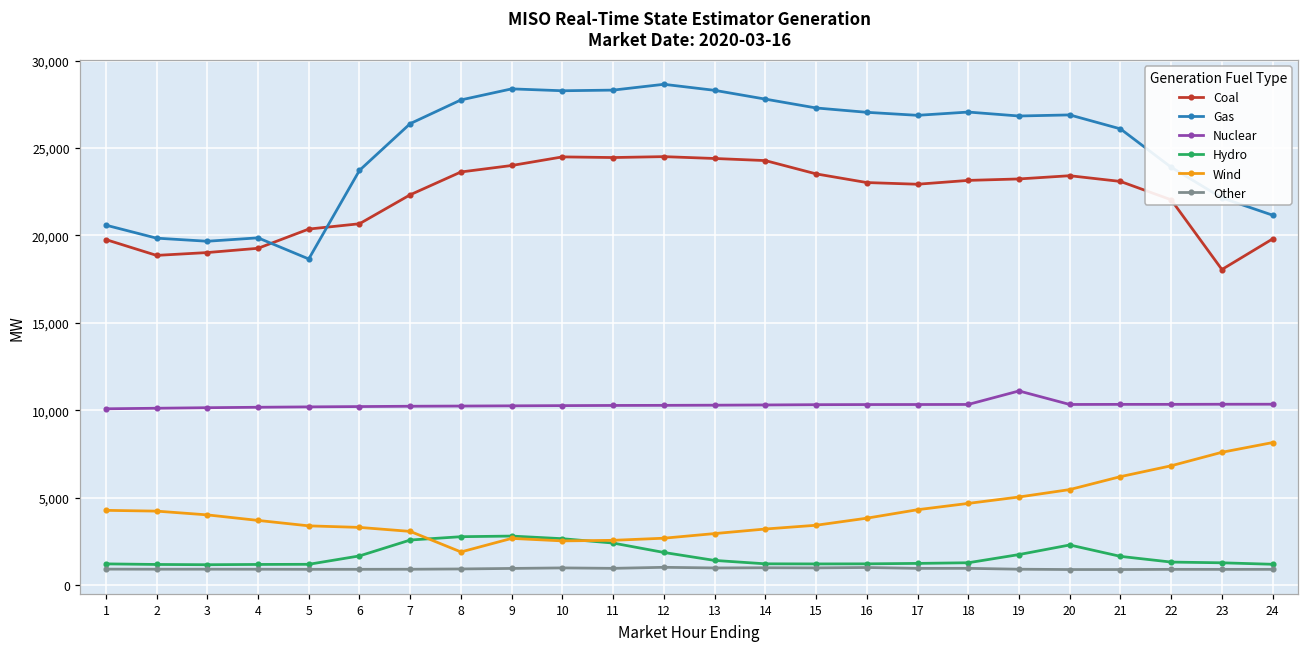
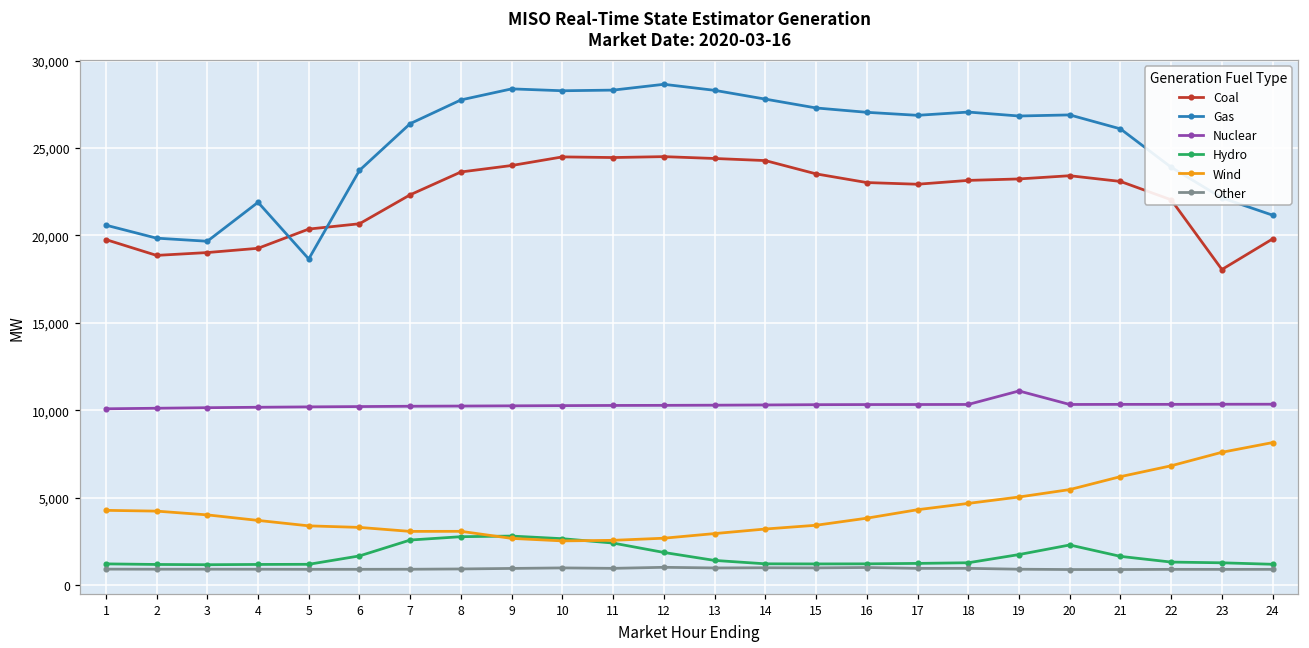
Gas, 4: 19,900 -> 21,900
Wind, 8: 1,900 -> 3,100
